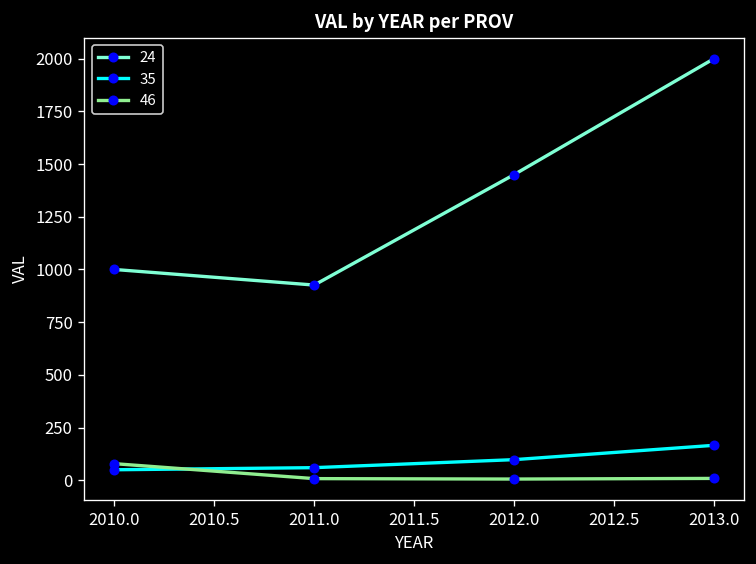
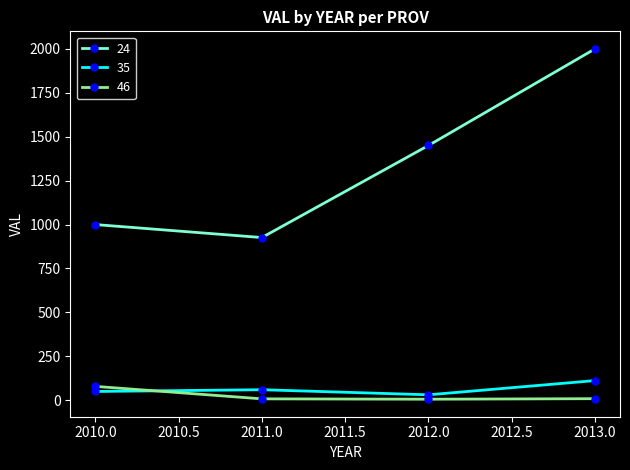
35, 2012.0: 100 -> 30
35, 2013.0: 170 -> 110
